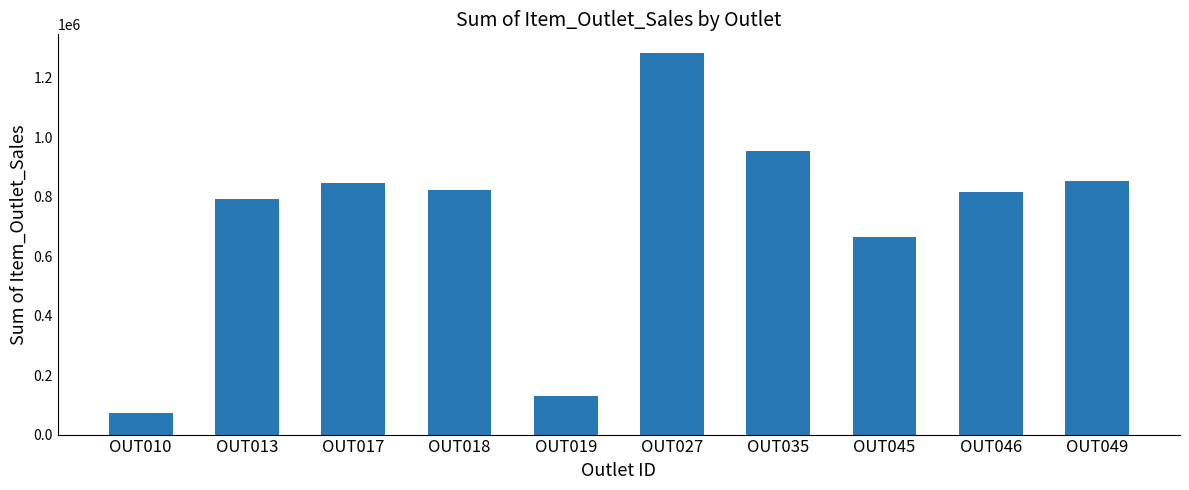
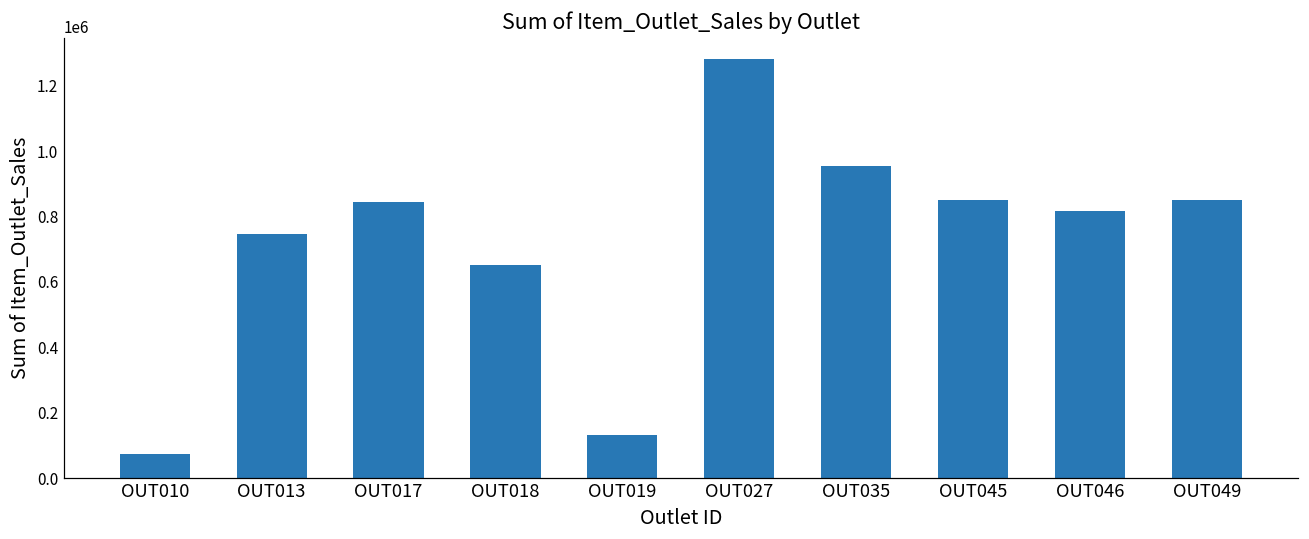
OUT013: 790000 -> 750000
OUT018: 820000 -> 650000
OUT045: 660000 -> 850000
